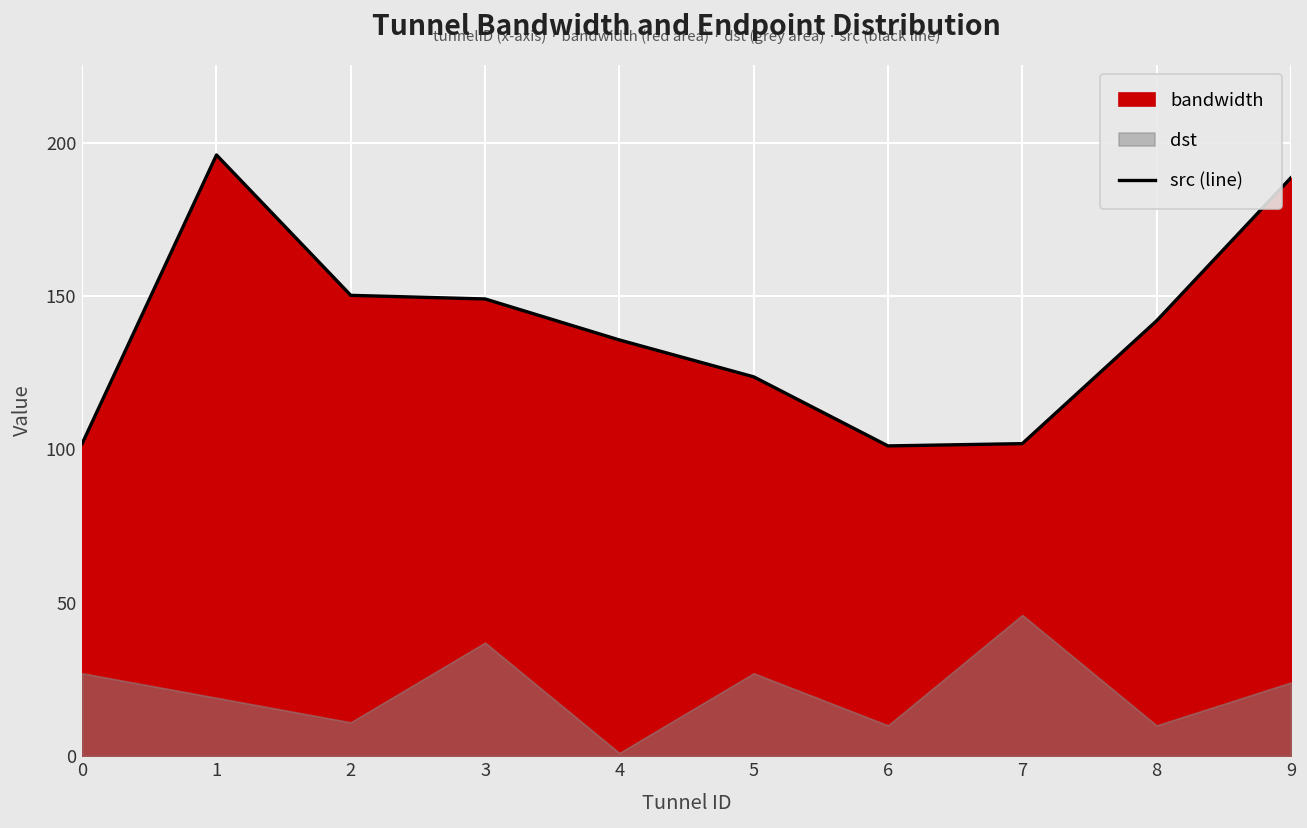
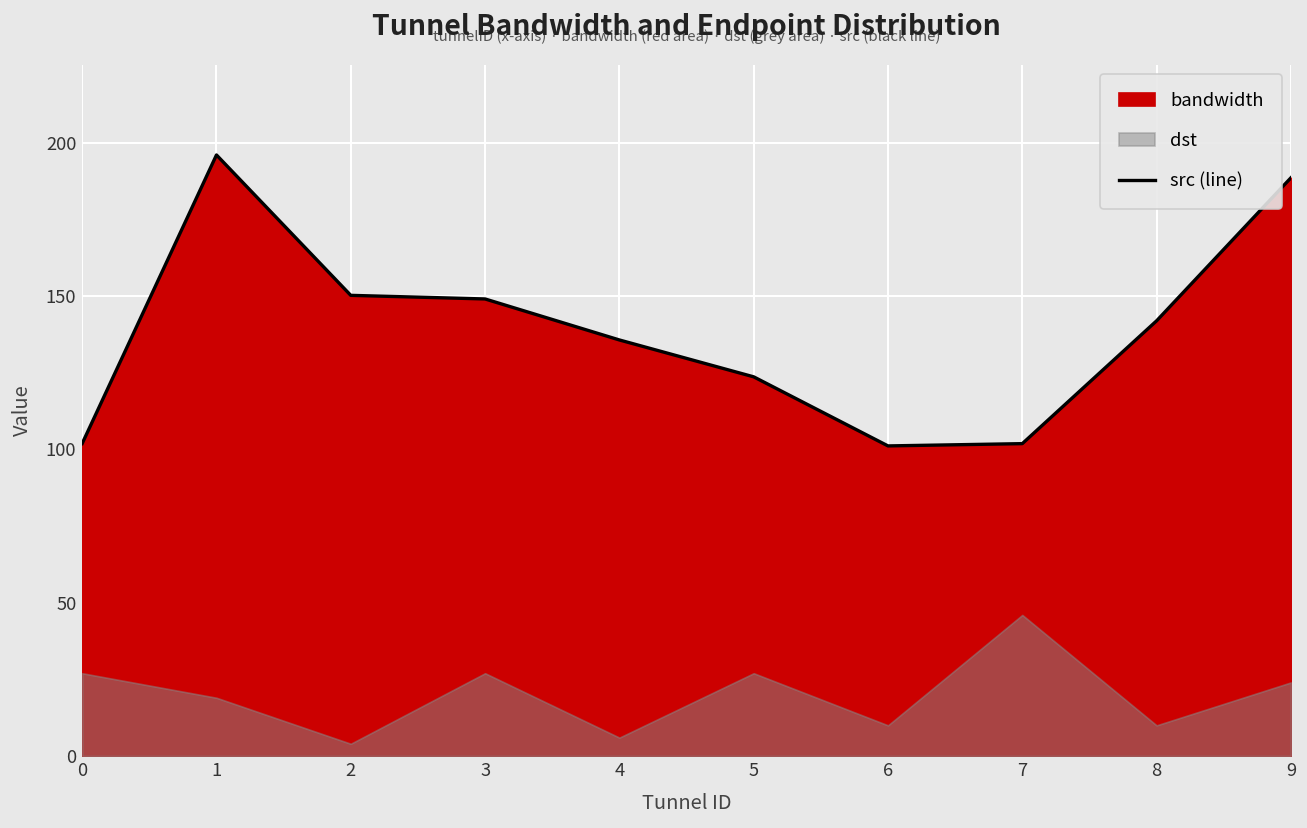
dst, 2: 11 -> 4
dst, 3: 37 -> 27
dst, 4: 1 -> 6
